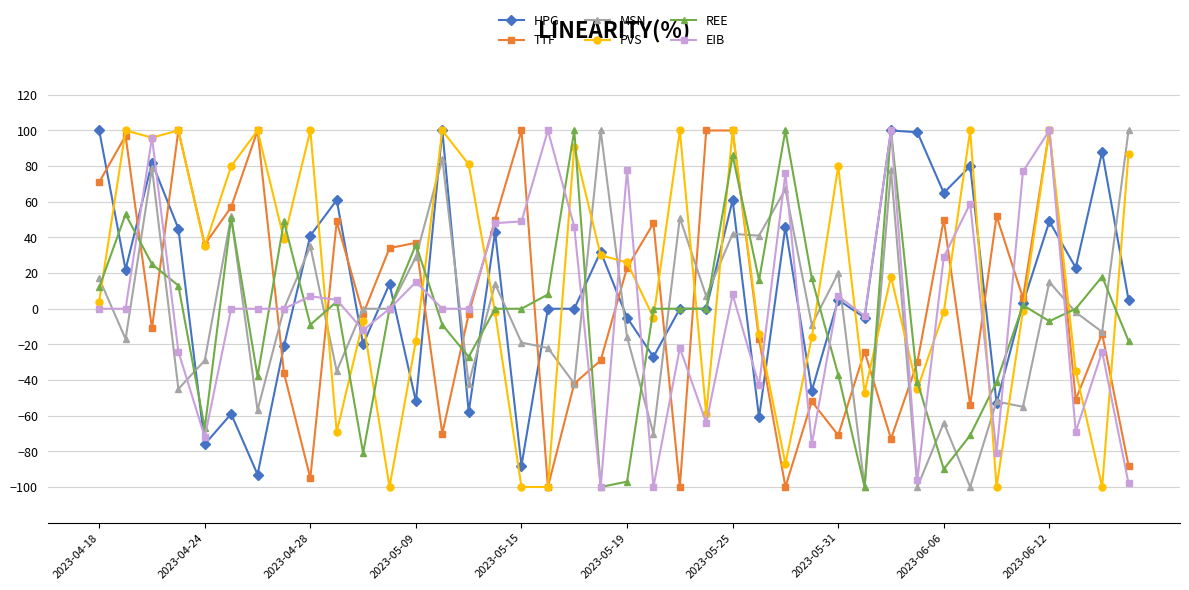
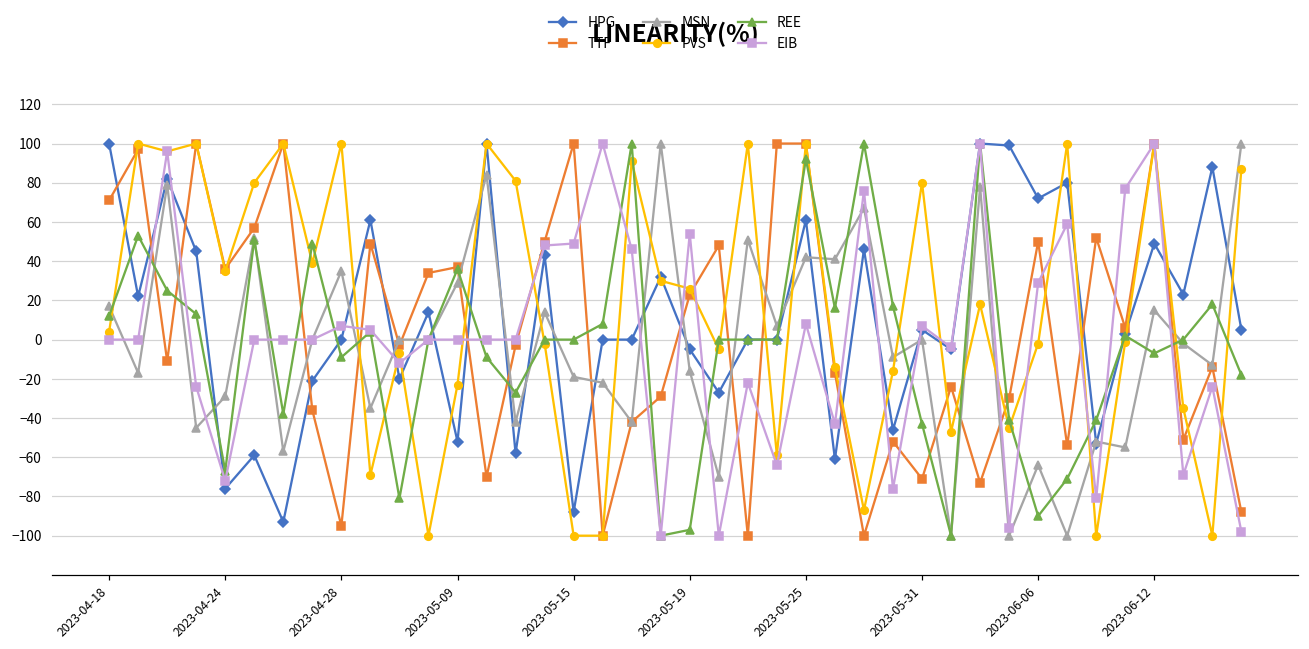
HPG, 2023-04-28: 41 -> 0
PVS, 2023-05-09: -18 -> -23
EIB, 2023-05-09: 15 -> 0
EIB, 2023-05-19: 78 -> 54
REE, 2023-05-25: 86 -> 92
MSN, 2023-05-31: 20 -> 0
REE, 2023-05-31: -37 -> -43
HPG, 2023-06-06: 65 -> 72
